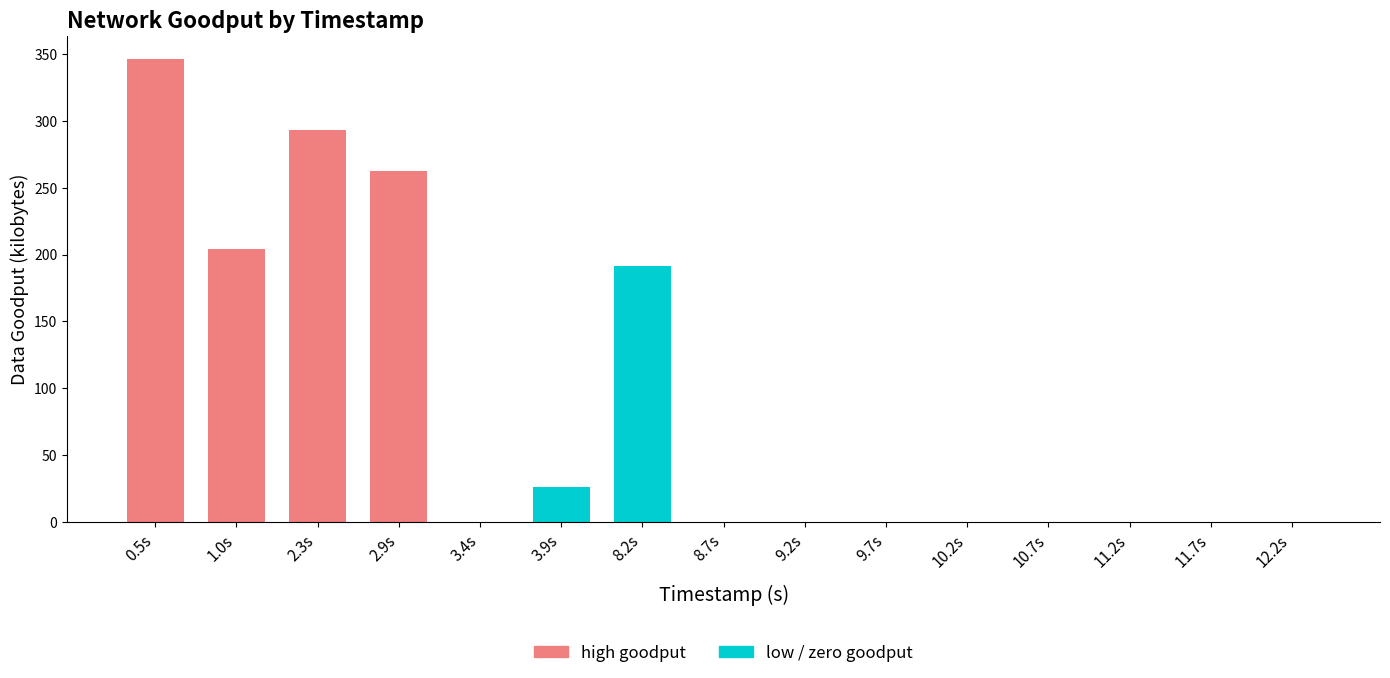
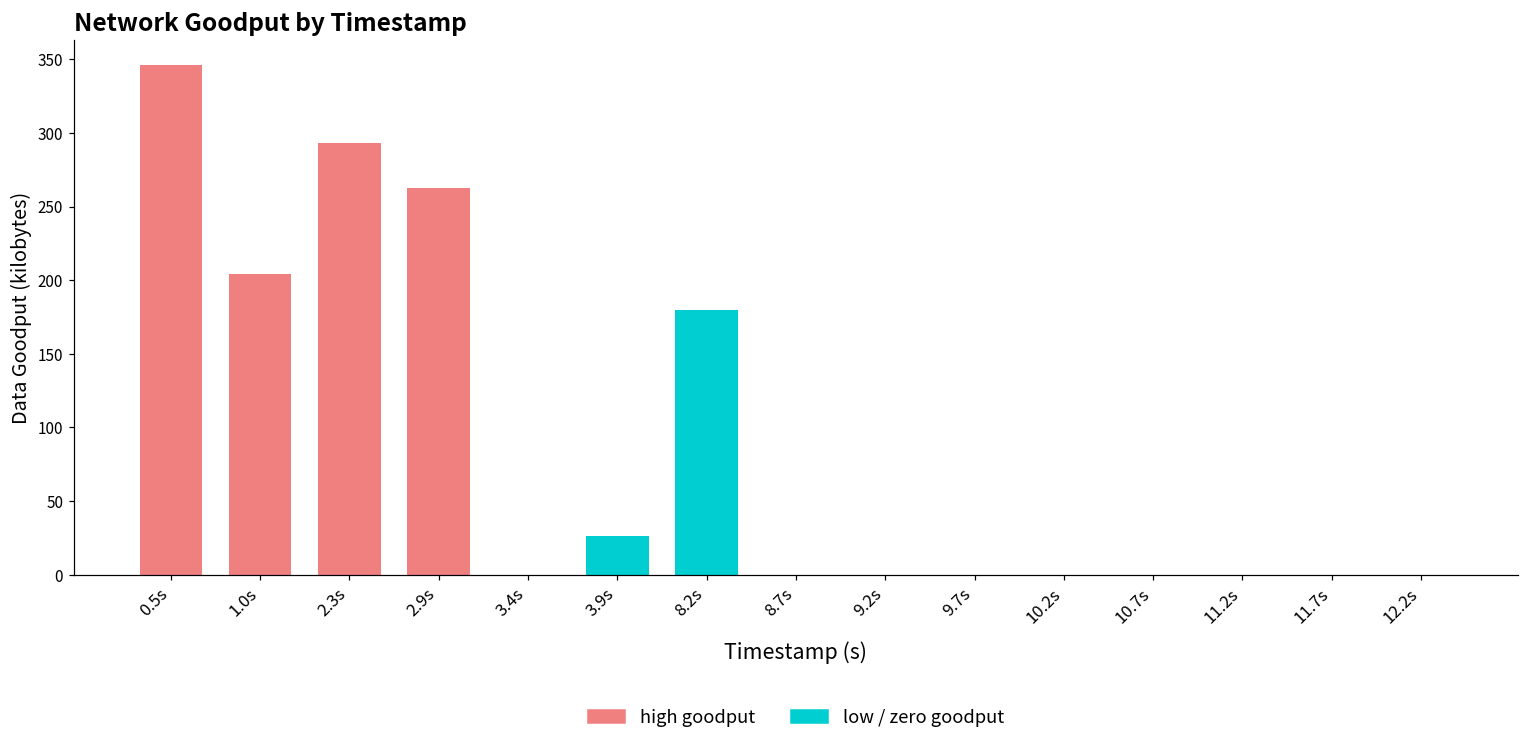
8.2s: 191 -> 180
